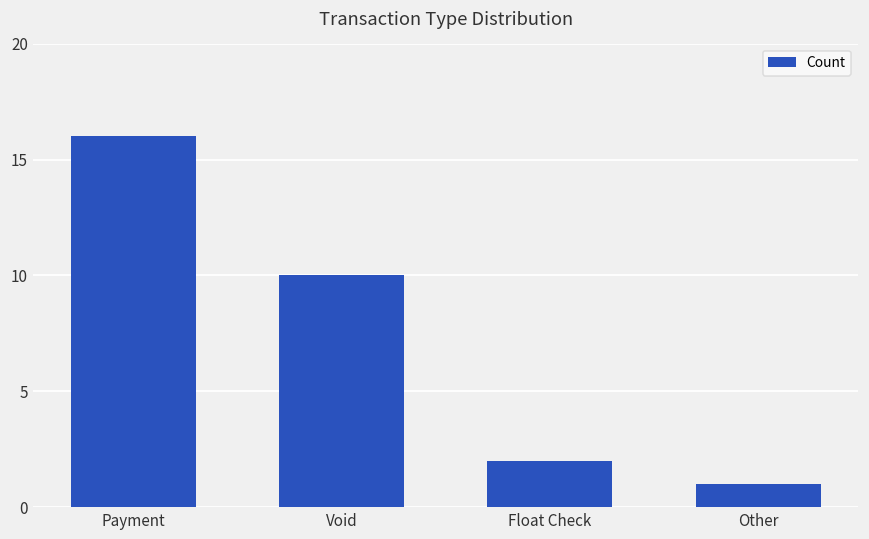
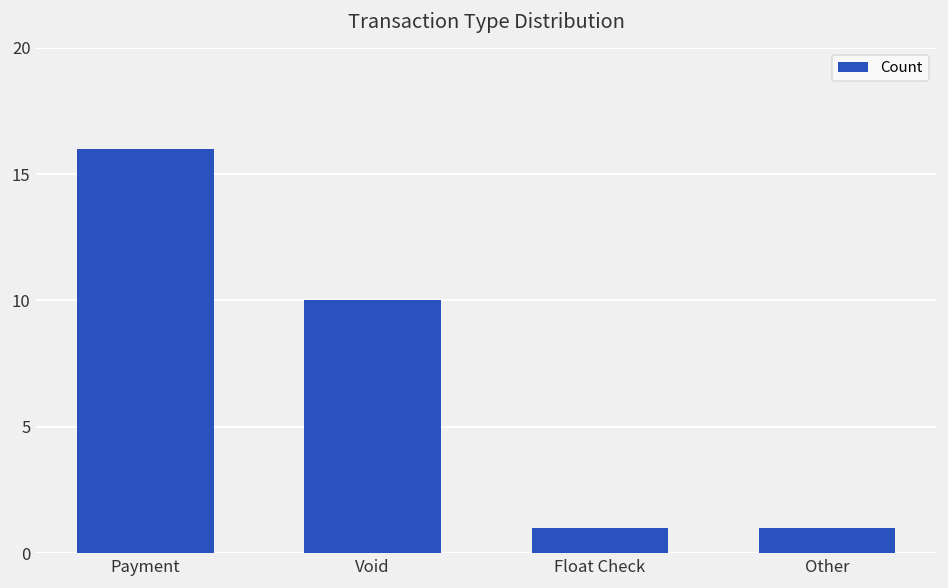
Float Check: 2 -> 1
